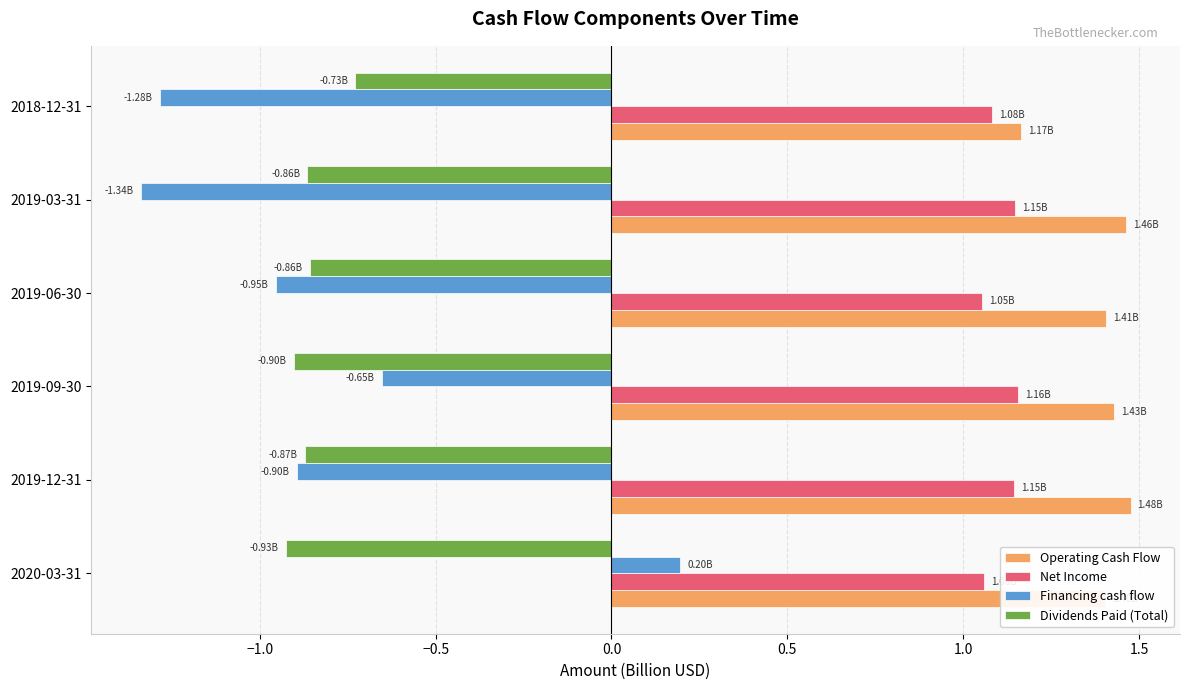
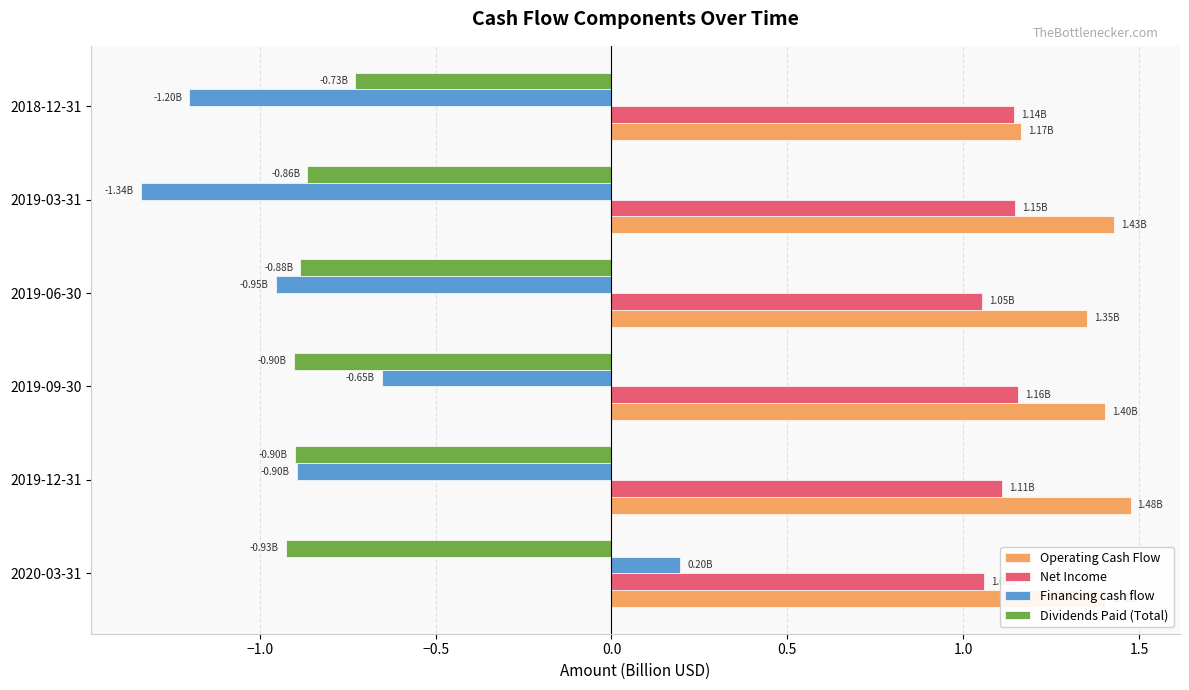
Financing cash flow, 2018-12-31: -1.28B -> -1.20B
Net Income, 2018-12-31: 1.08B -> 1.14B
Operating Cash Flow, 2019-03-31: 1.46B -> 1.43B
Dividends Paid (Total), 2019-06-30: -0.86B -> -0.88B
Operating Cash Flow, 2019-06-30: 1.41B -> 1.35B
Operating Cash Flow, 2019-09-30: 1.43B -> 1.40B
Dividends Paid (Total), 2019-12-31: -0.87B -> -0.90B
Net Income, 2019-12-31: 1.15B -> 1.11B
